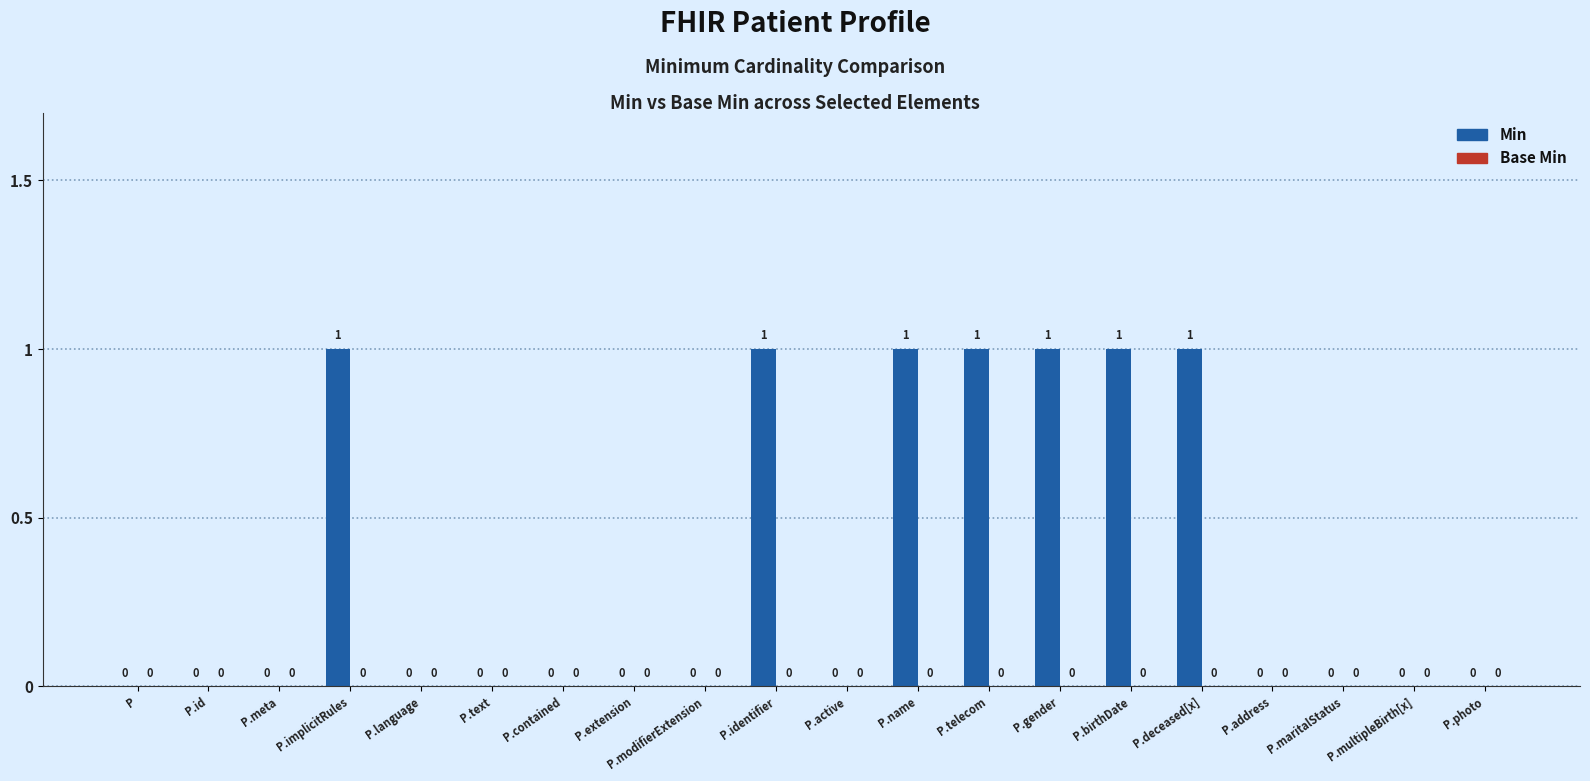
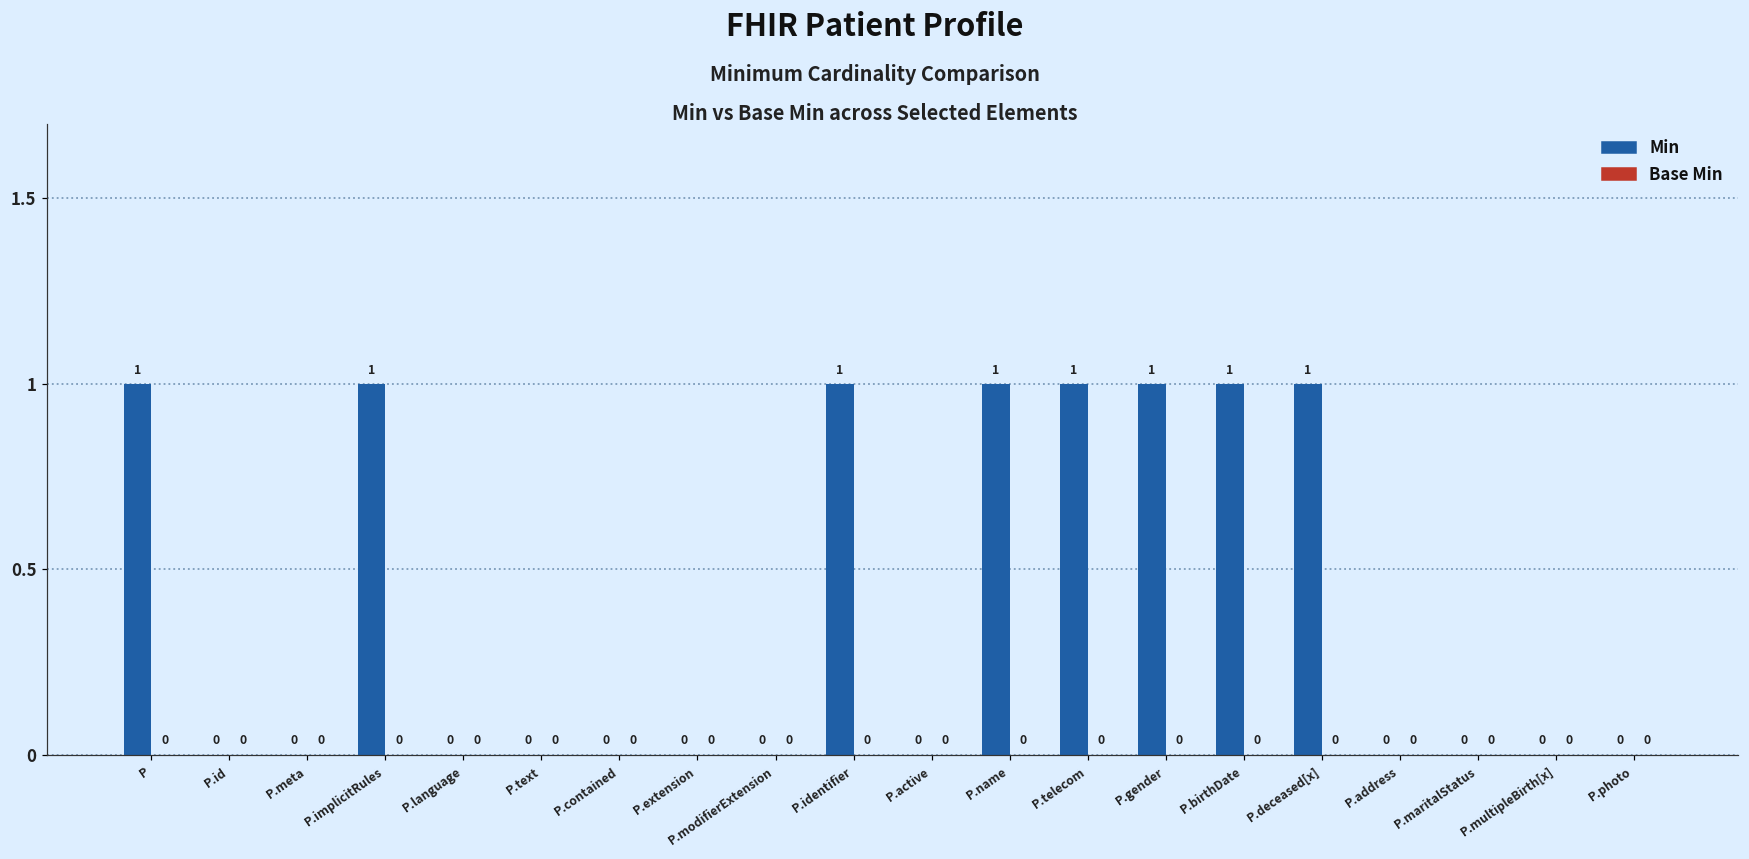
Min, P: 0 -> 1
